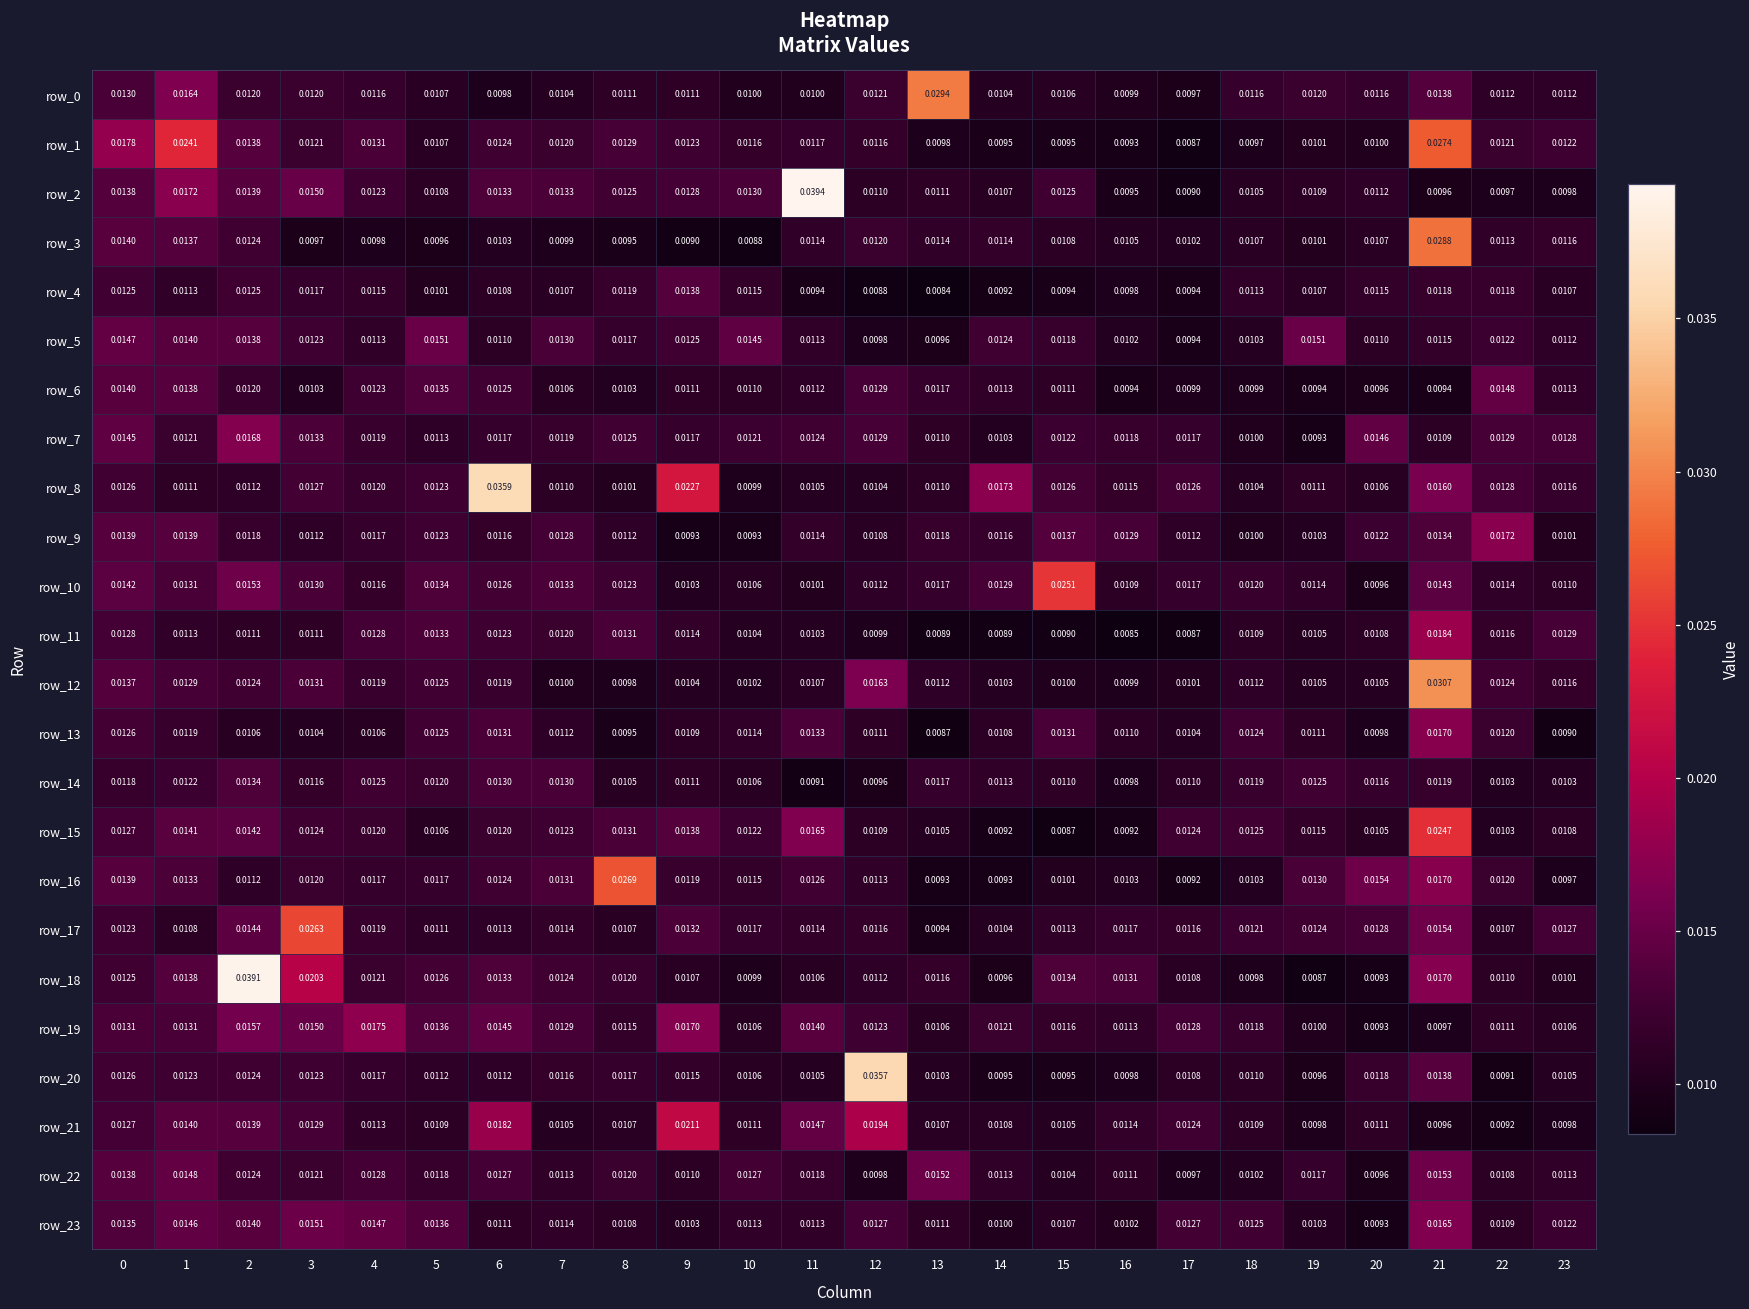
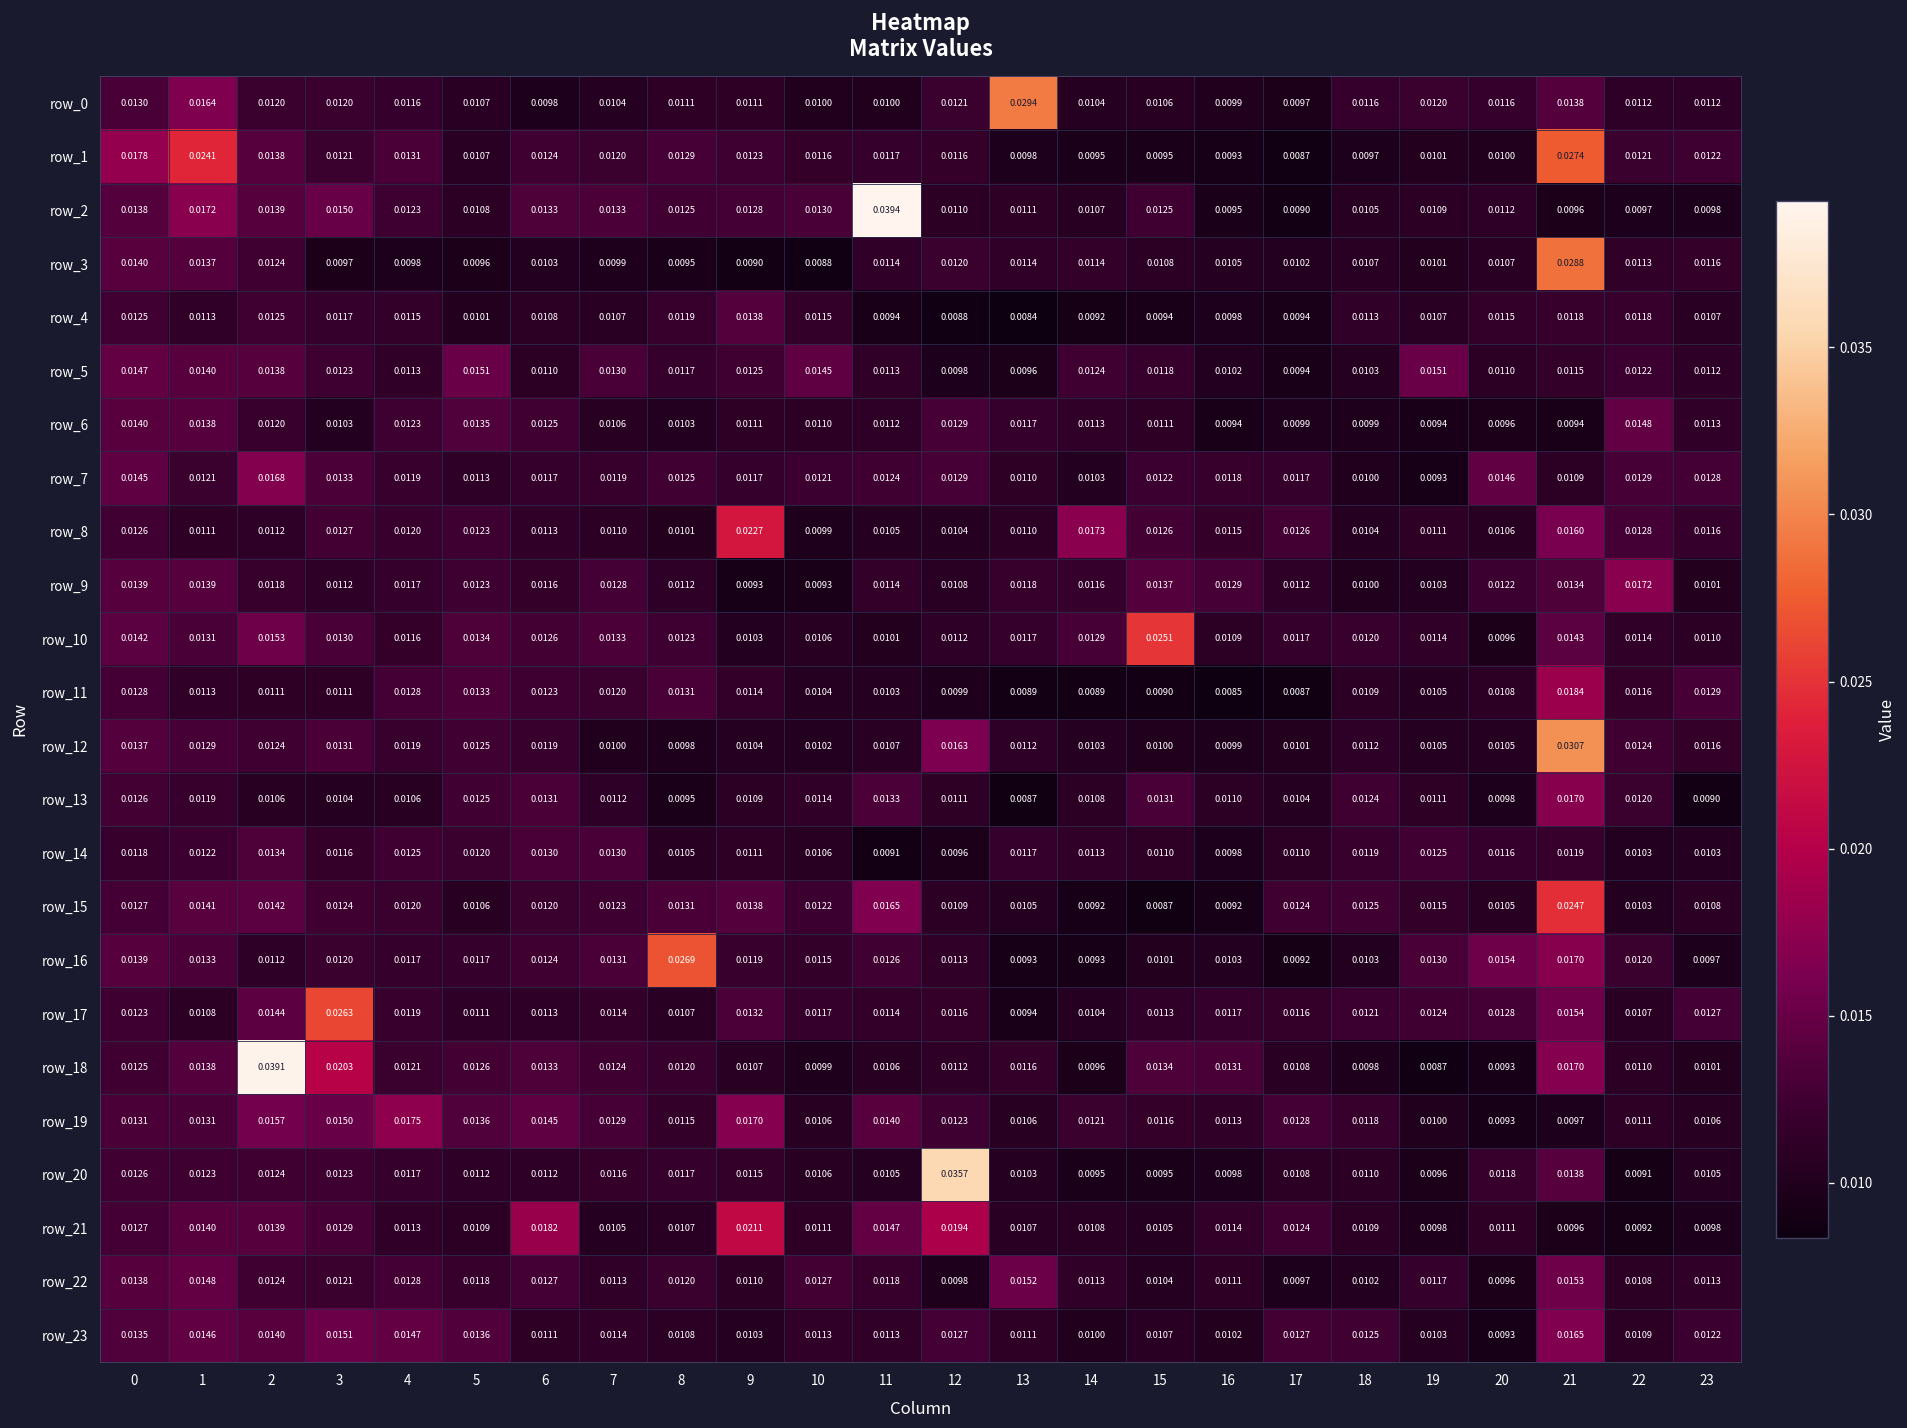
row_8, 6: 0.0359 -> 0.0113
